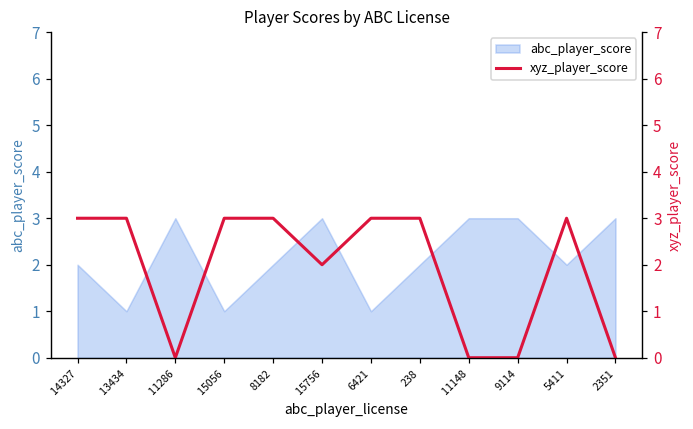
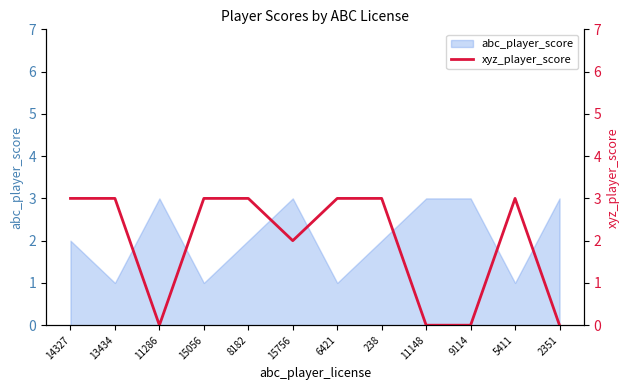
abc_player_score, 5411: 2 -> 1
